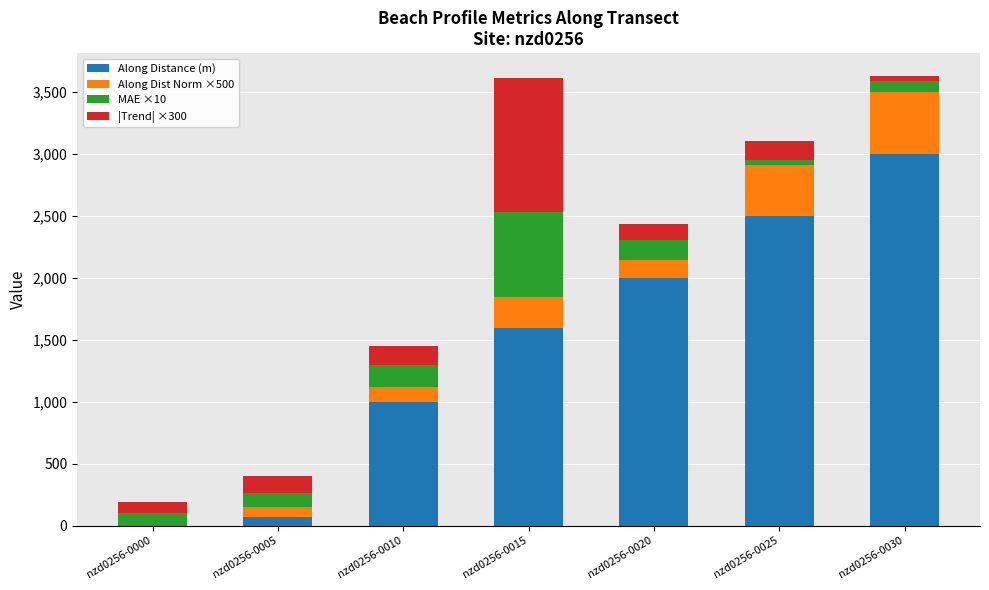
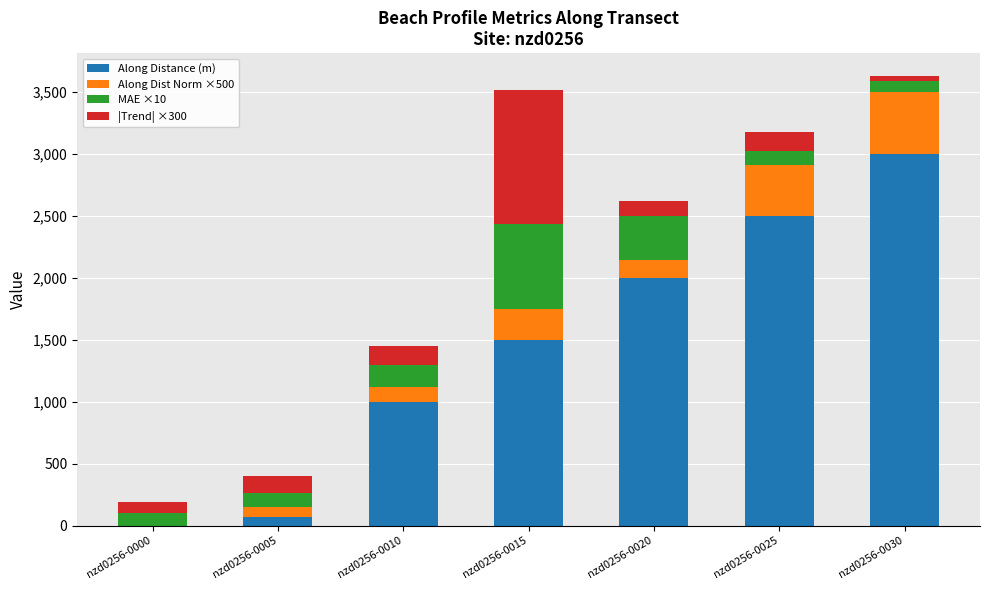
Along Distance (m), nzd0256-0015: 1,600 -> 1,500
MAE ×10, nzd0256-0020: 160 -> 350
MAE ×10, nzd0256-0025: 40 -> 110
